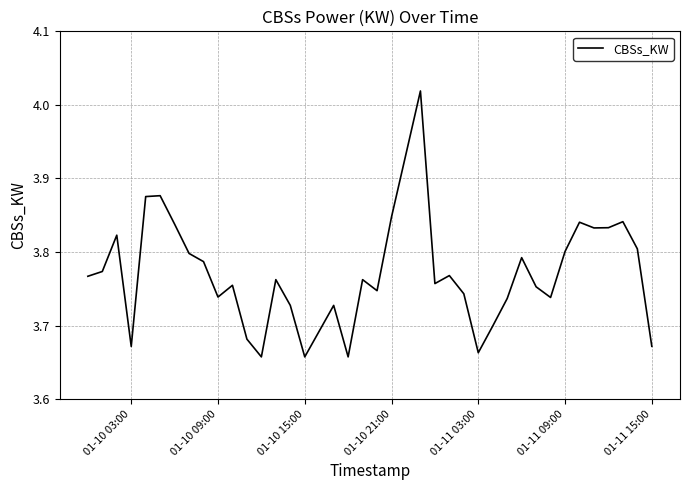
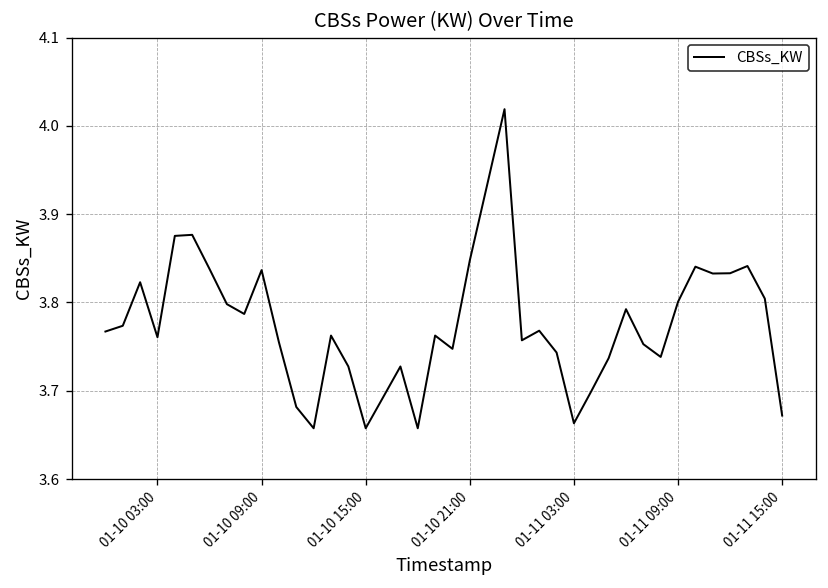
01-10 03:00: 3.67 -> 3.76
01-10 09:00: 3.74 -> 3.84
